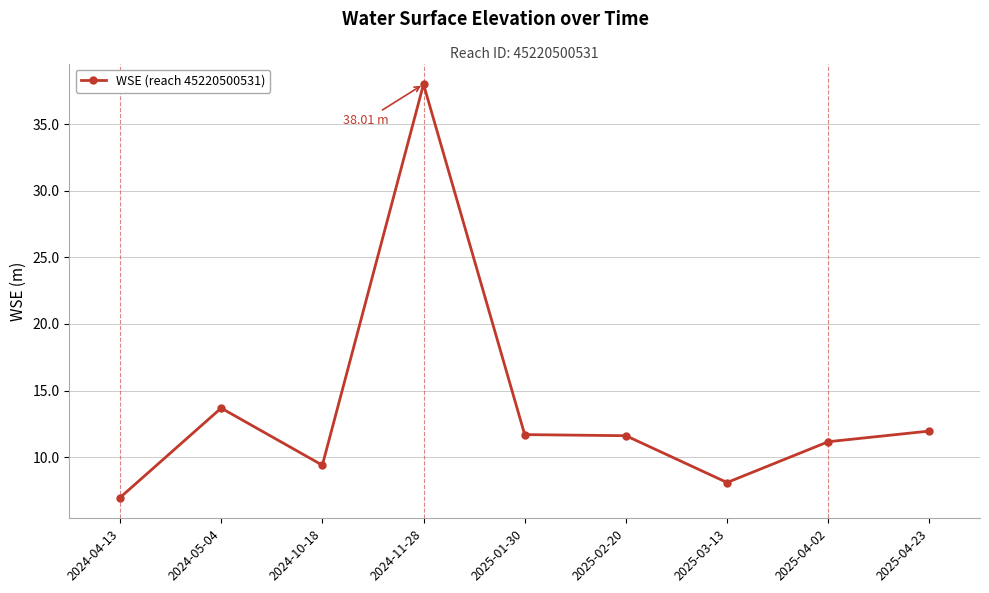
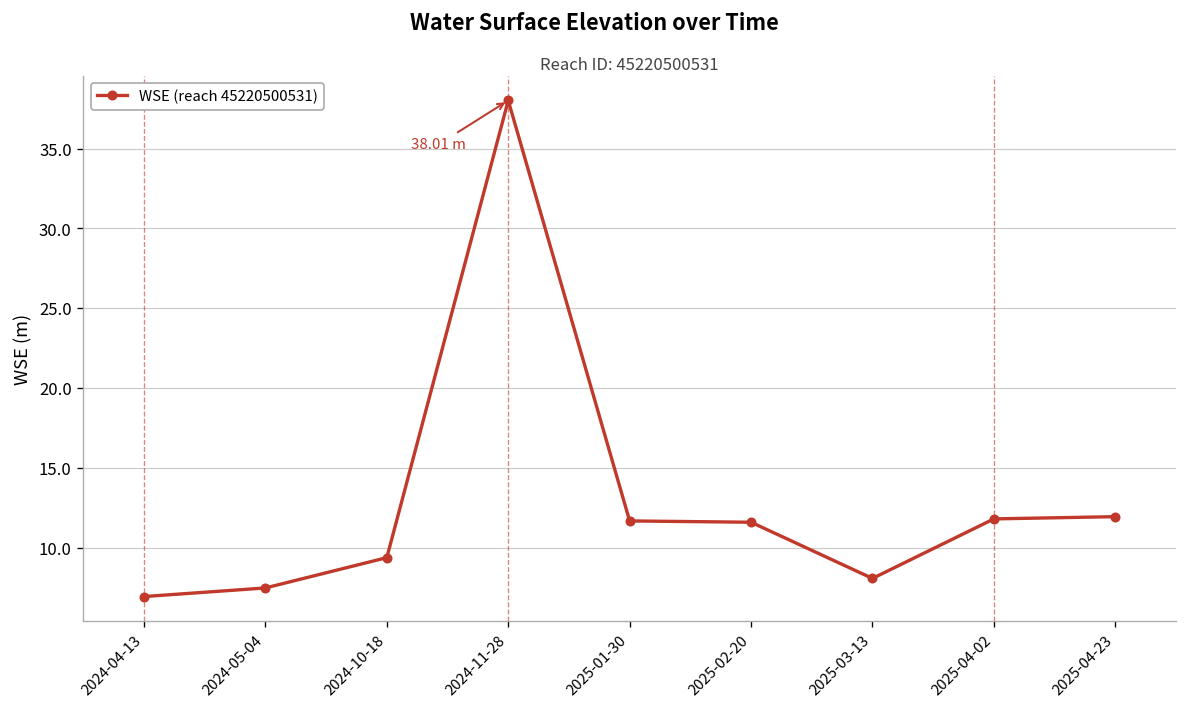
2024-05-04: 13.7 -> 7.5
2025-04-02: 11.2 -> 11.8
